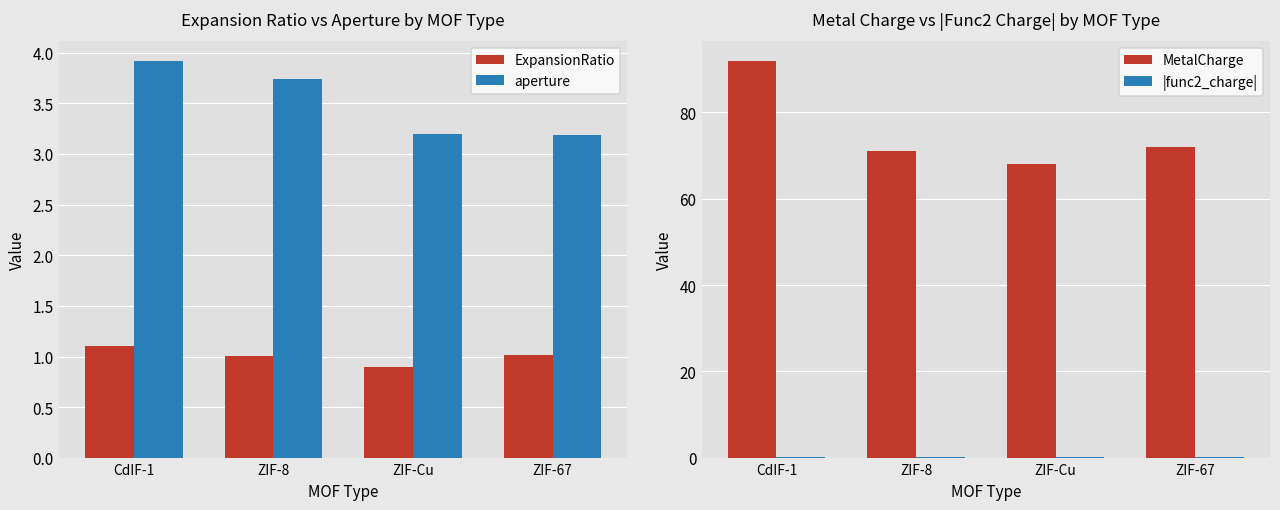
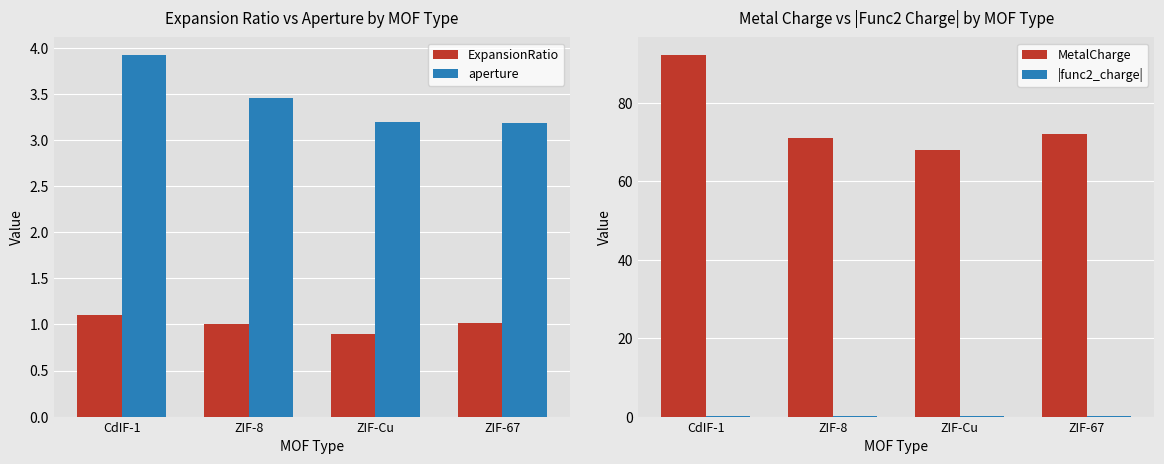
Expansion Ratio vs Aperture by MOF Type, aperture, ZIF-8: 3.7 -> 3.5
